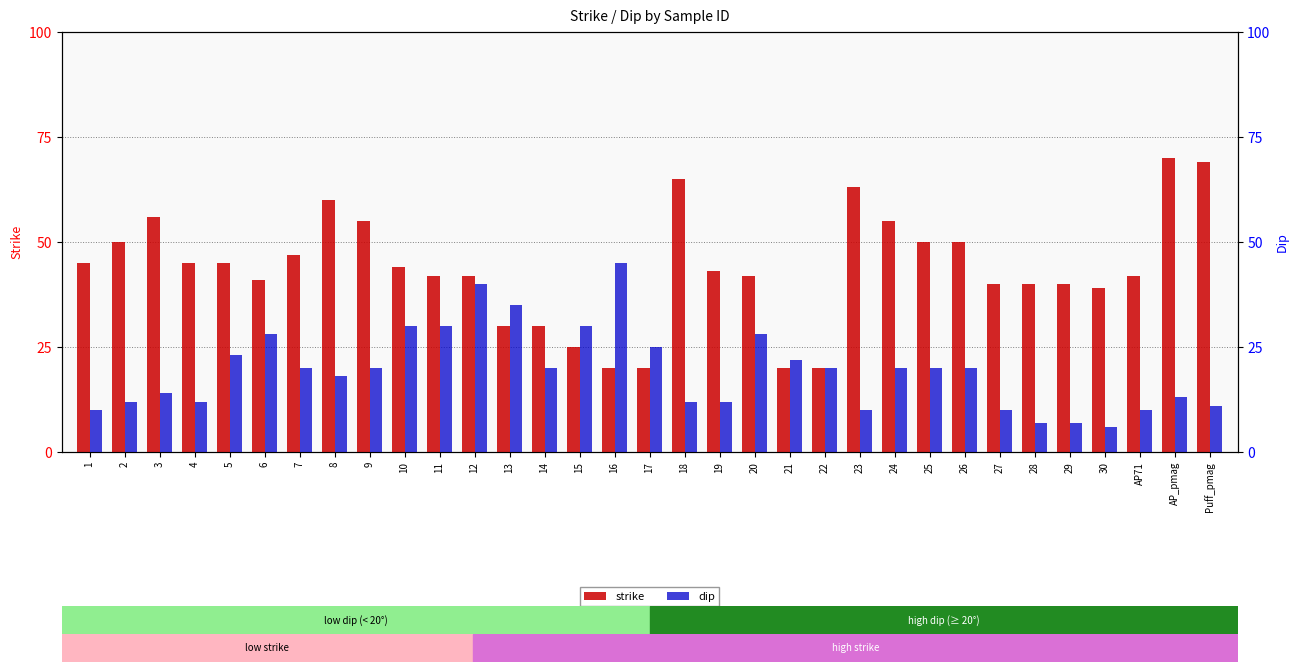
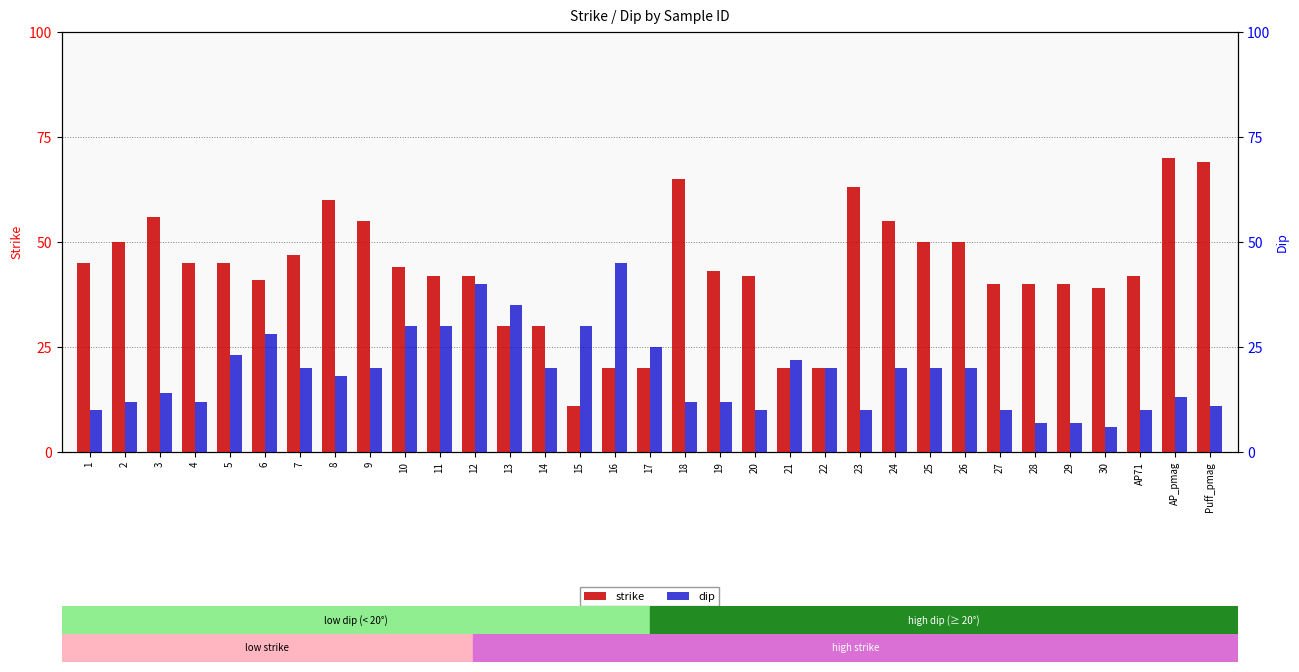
strike, 15: 25 -> 11
dip, 20: 28 -> 10
